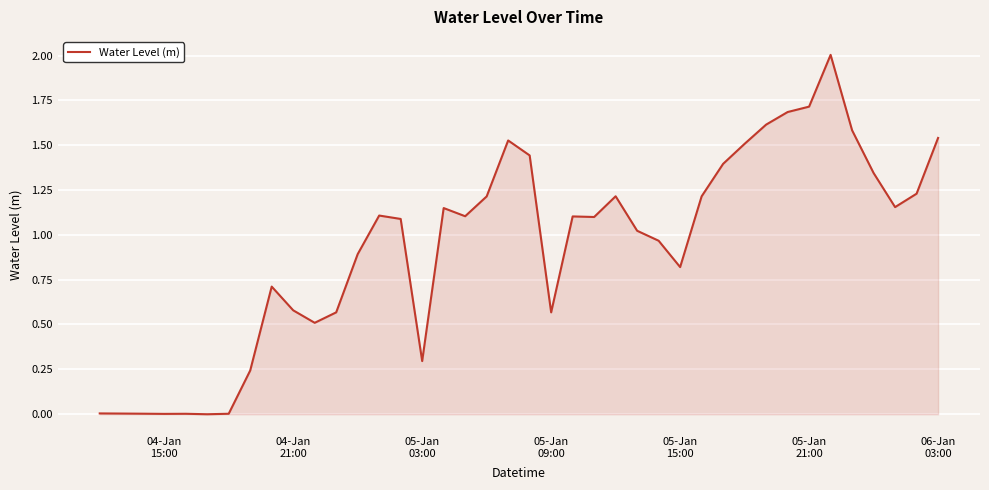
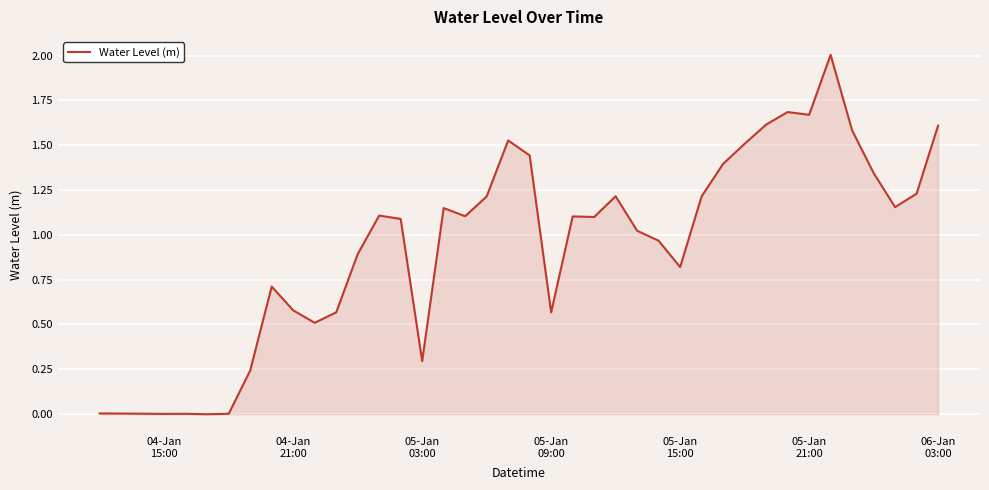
05-Jan 21:00: 1.72 -> 1.67
06-Jan 03:00: 1.54 -> 1.61
